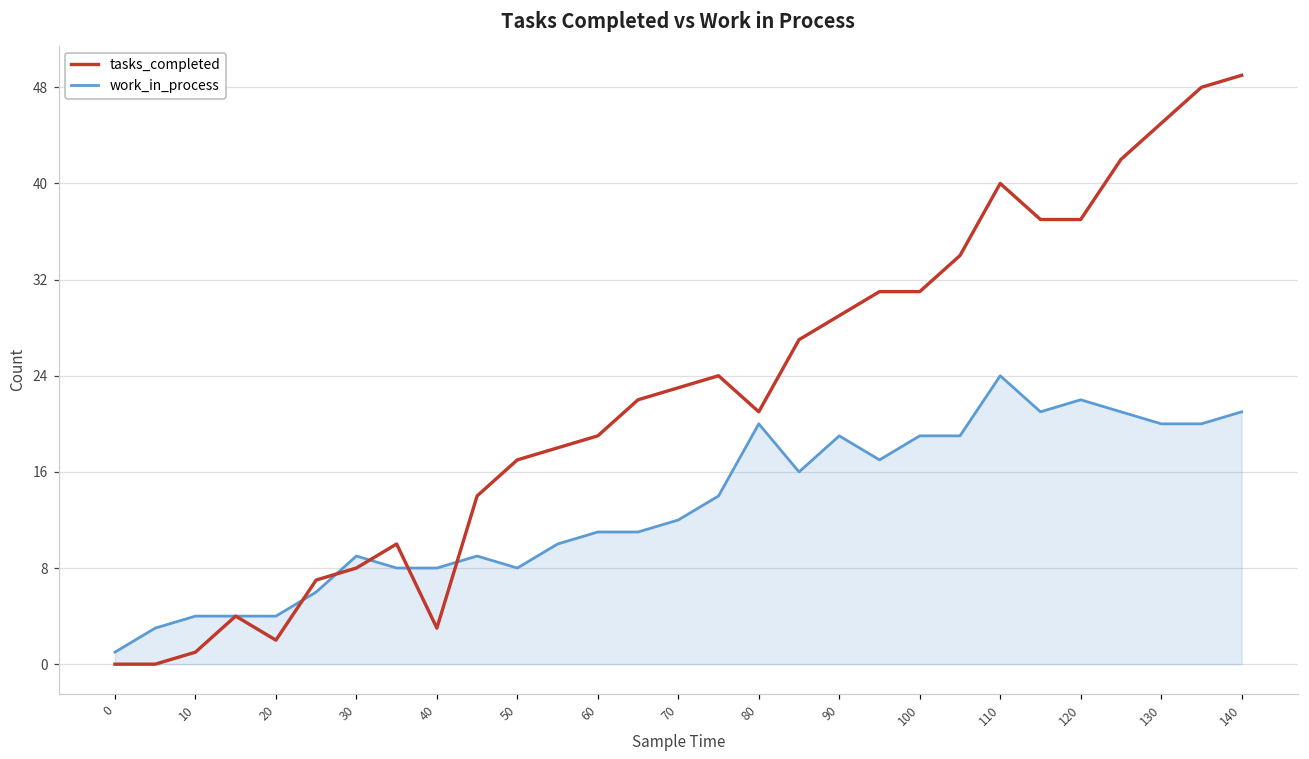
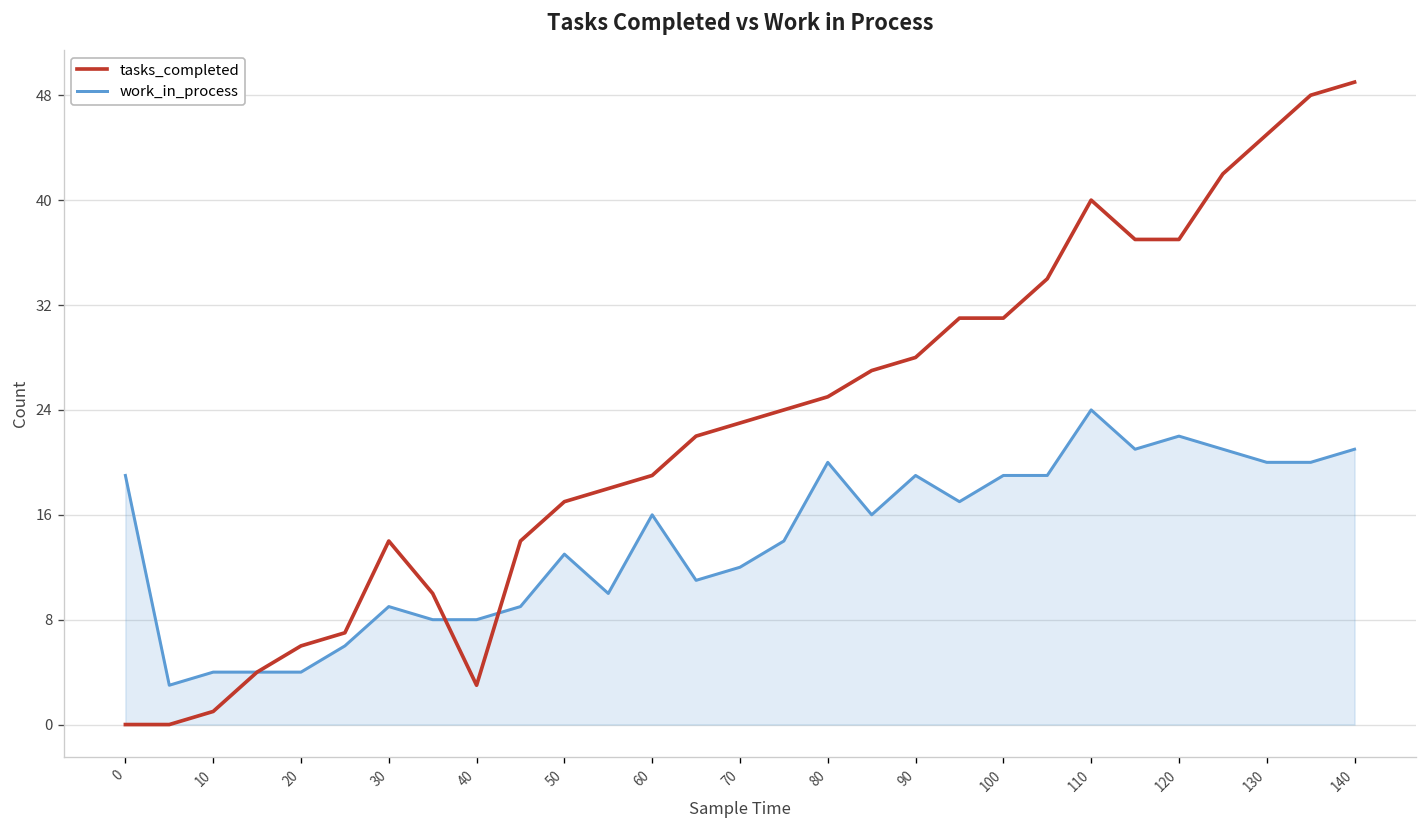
work_in_process, 0: 1 -> 19
tasks_completed, 20: 2 -> 6
tasks_completed, 30: 8 -> 14
work_in_process, 50: 8 -> 13
work_in_process, 60: 11 -> 16
tasks_completed, 80: 21 -> 25
tasks_completed, 90: 29 -> 28
